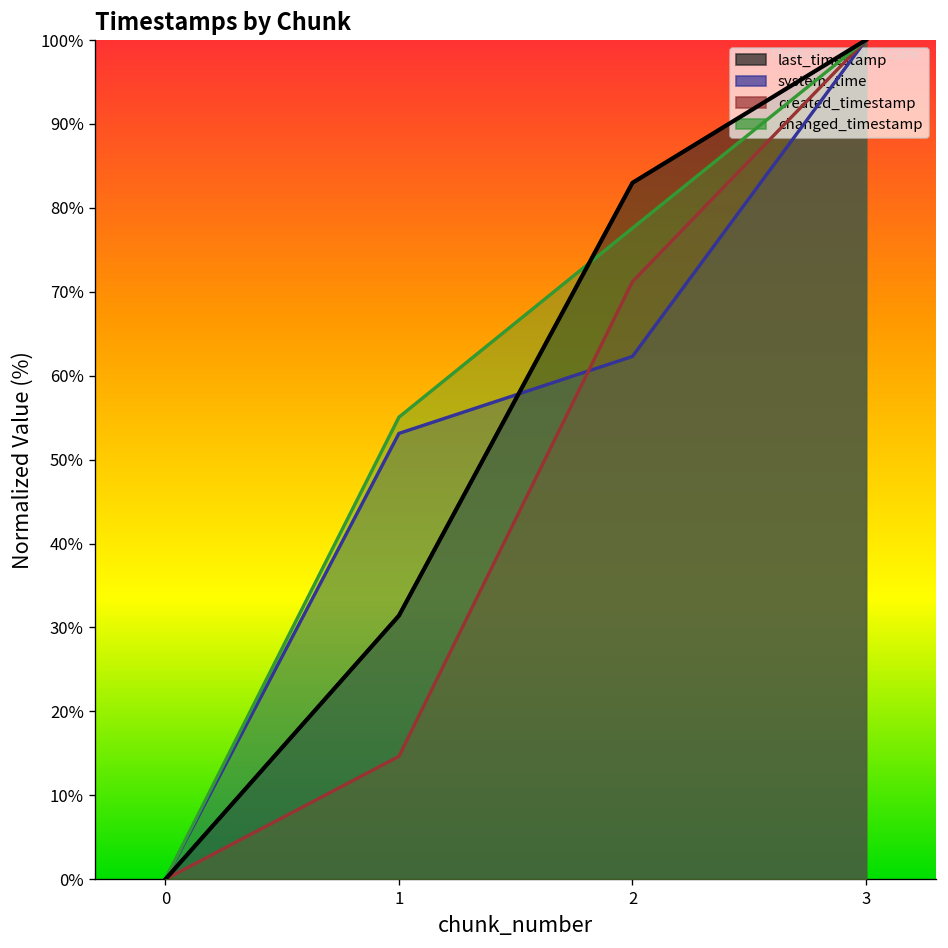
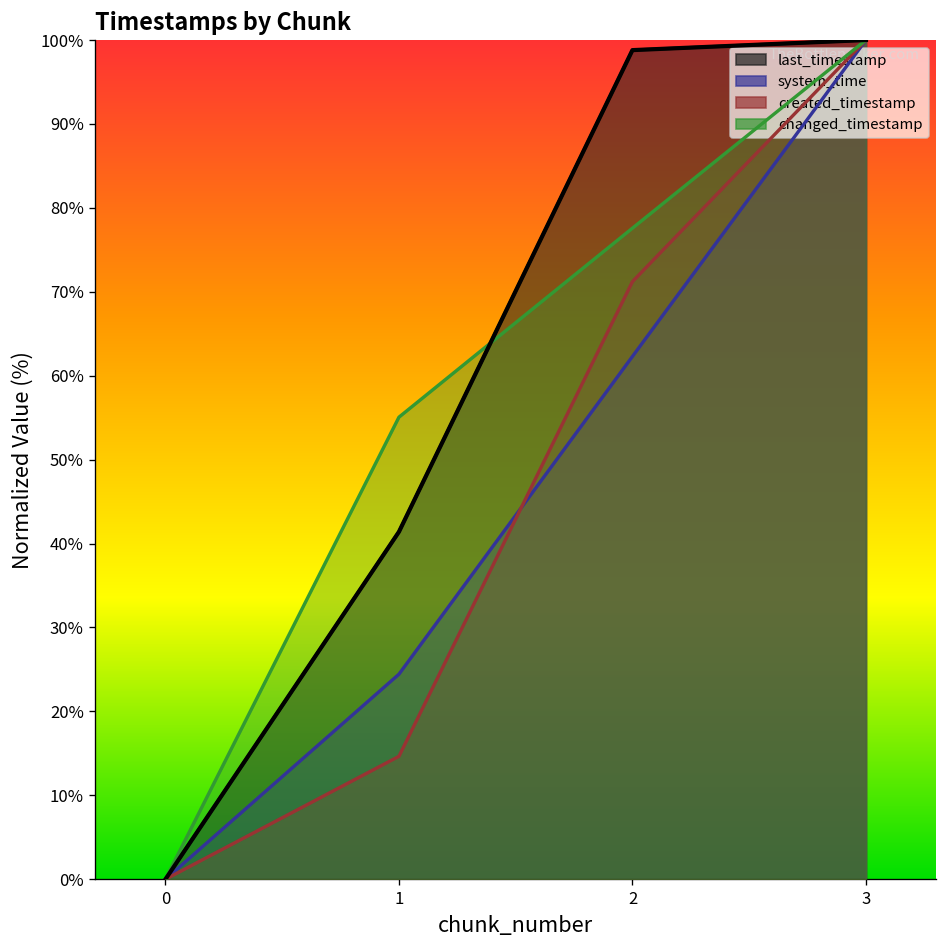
last_timestamp, 1: 31% -> 41%
system_time, 1: 53% -> 24%
last_timestamp, 2: 83% -> 99%
